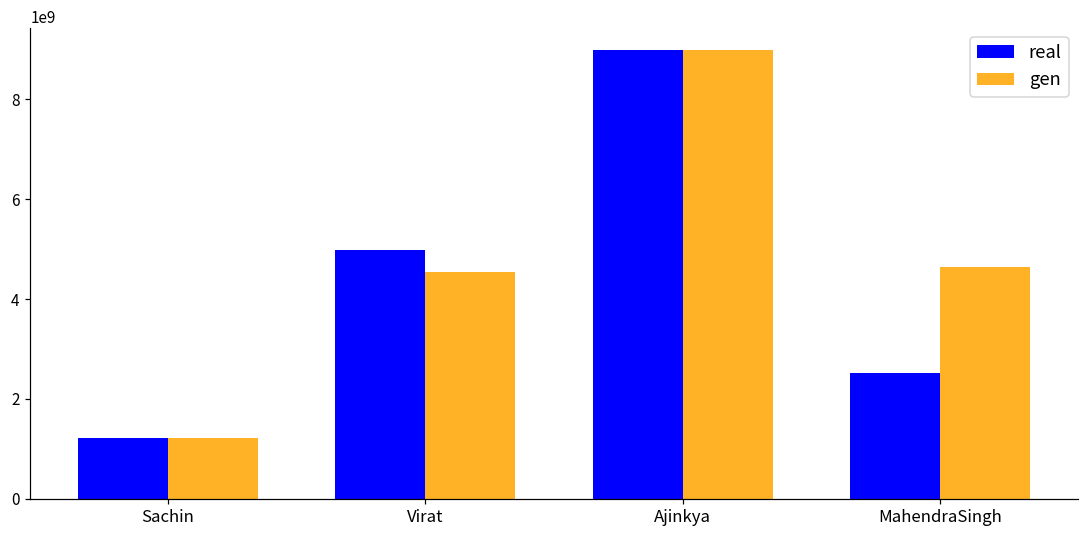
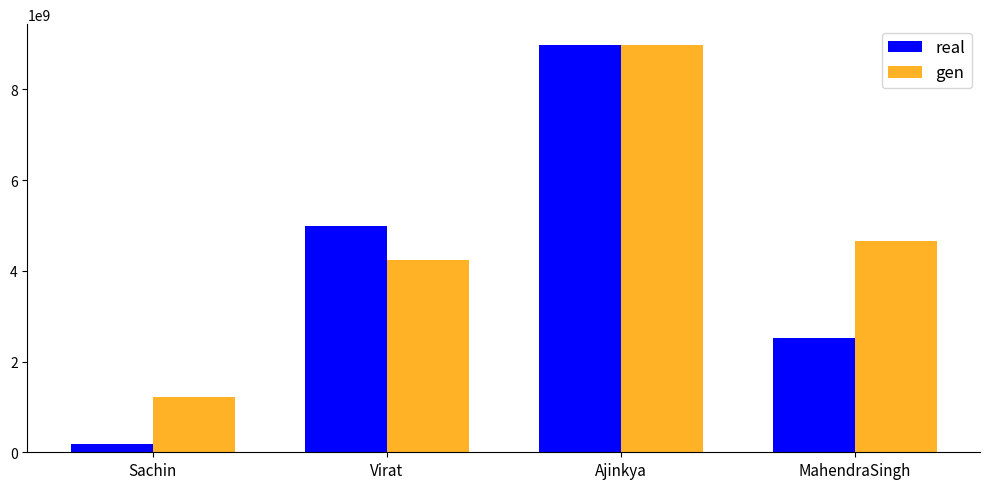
real, Sachin: 1200000000 -> 200000000
gen, Virat: 4500000000 -> 4200000000
